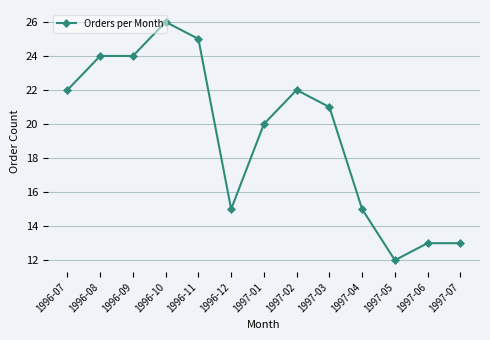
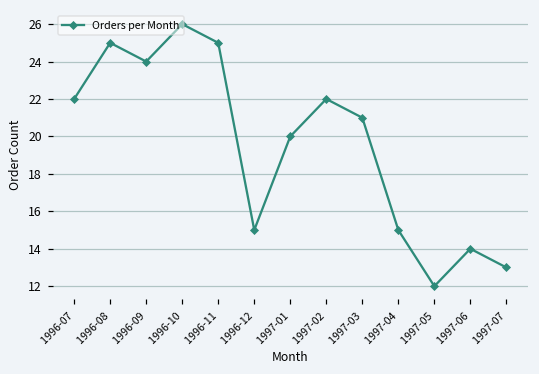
1996-08: 24 -> 25
1997-06: 13 -> 14
